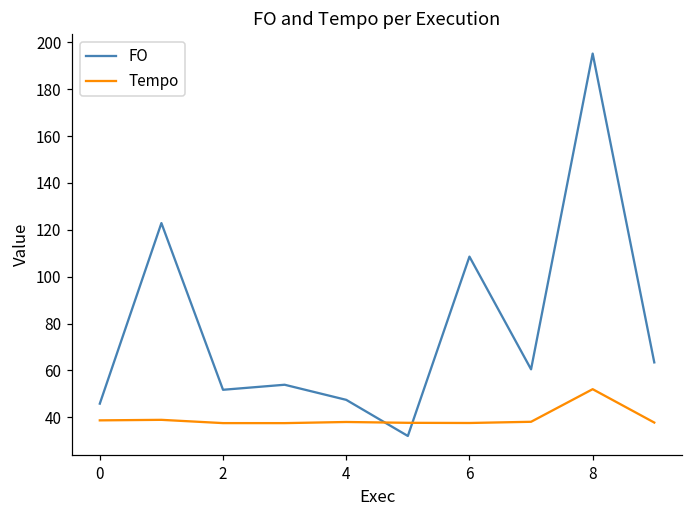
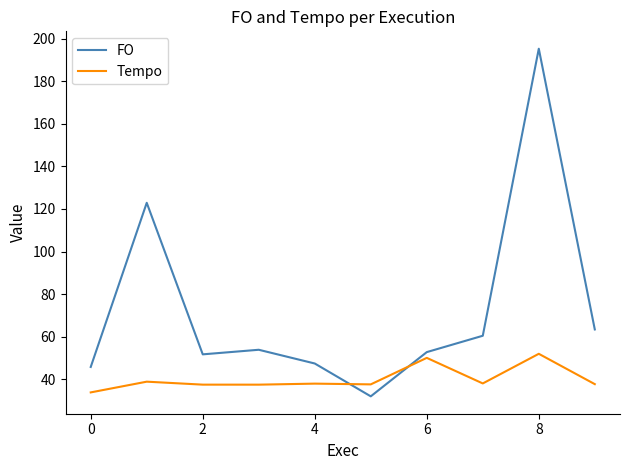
Tempo, 0: 39 -> 34
FO, 6: 109 -> 53
Tempo, 6: 38 -> 50
